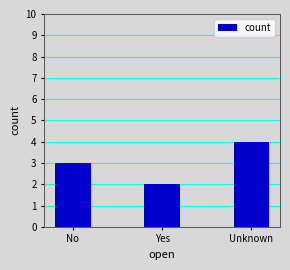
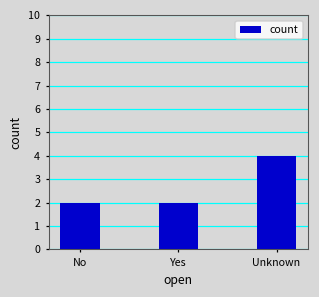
No: 3 -> 2
